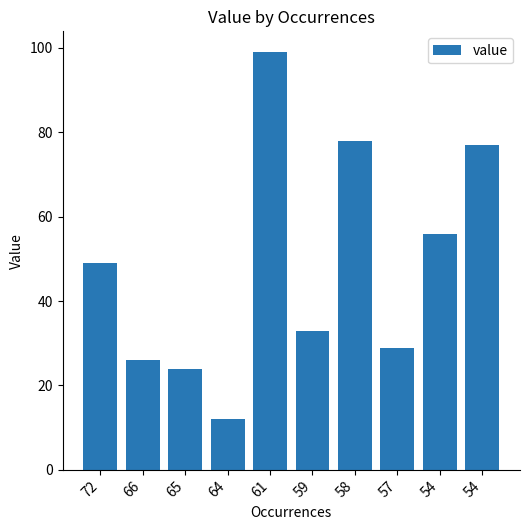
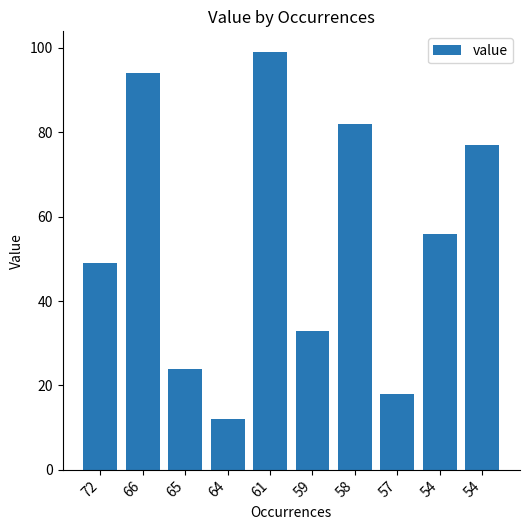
66: 26 -> 94
58: 78 -> 82
57: 29 -> 18
